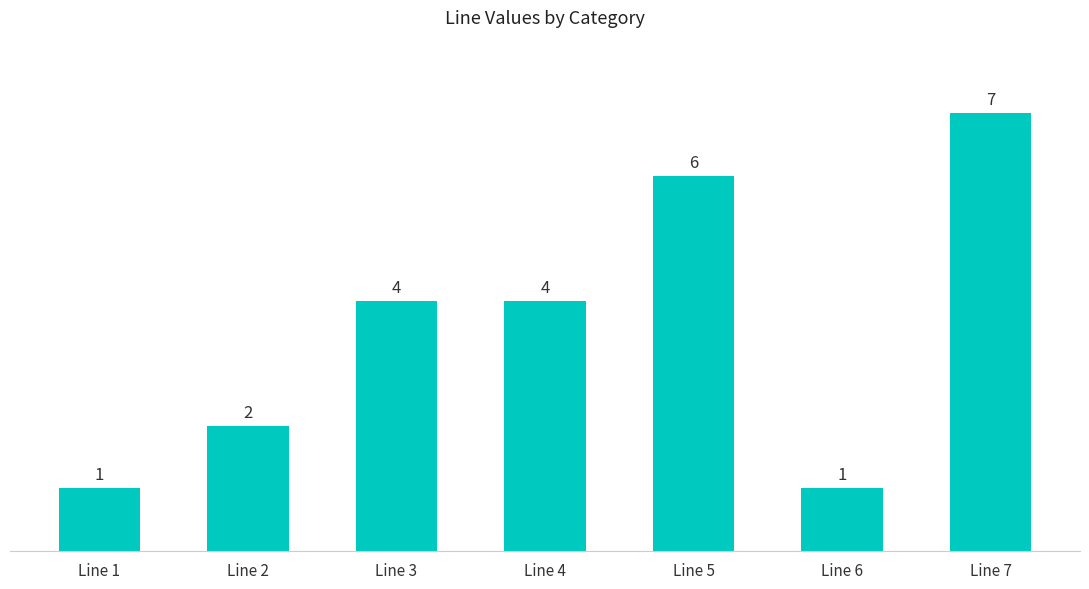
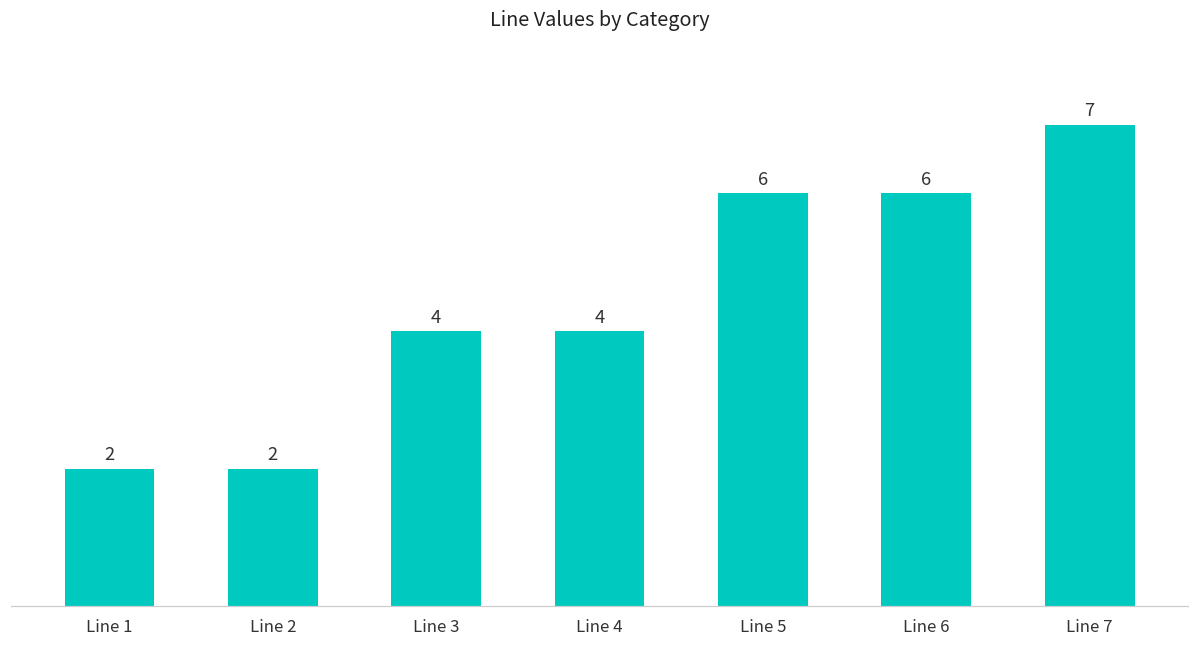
Line 1: 1 -> 2
Line 6: 1 -> 6
